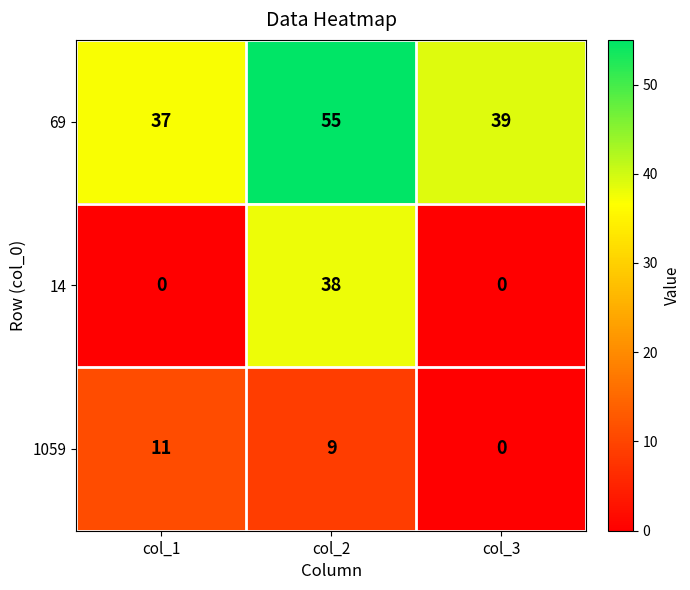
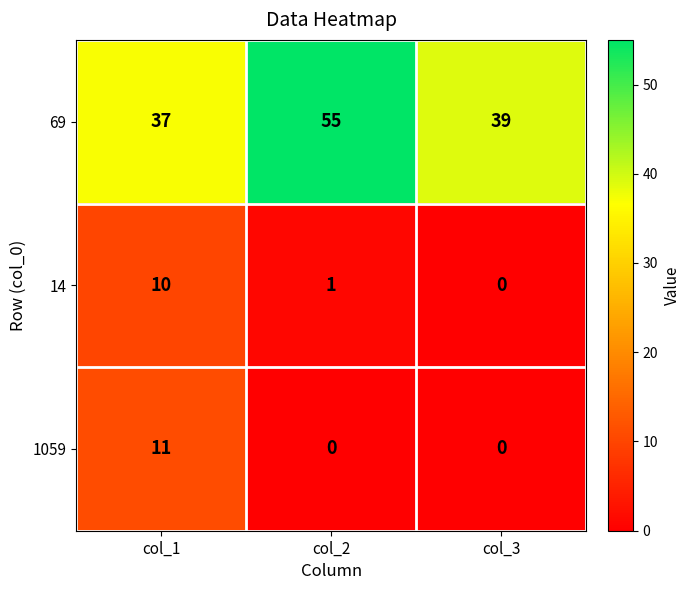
14, col_1: 0 -> 10
14, col_2: 38 -> 1
1059, col_2: 9 -> 0
